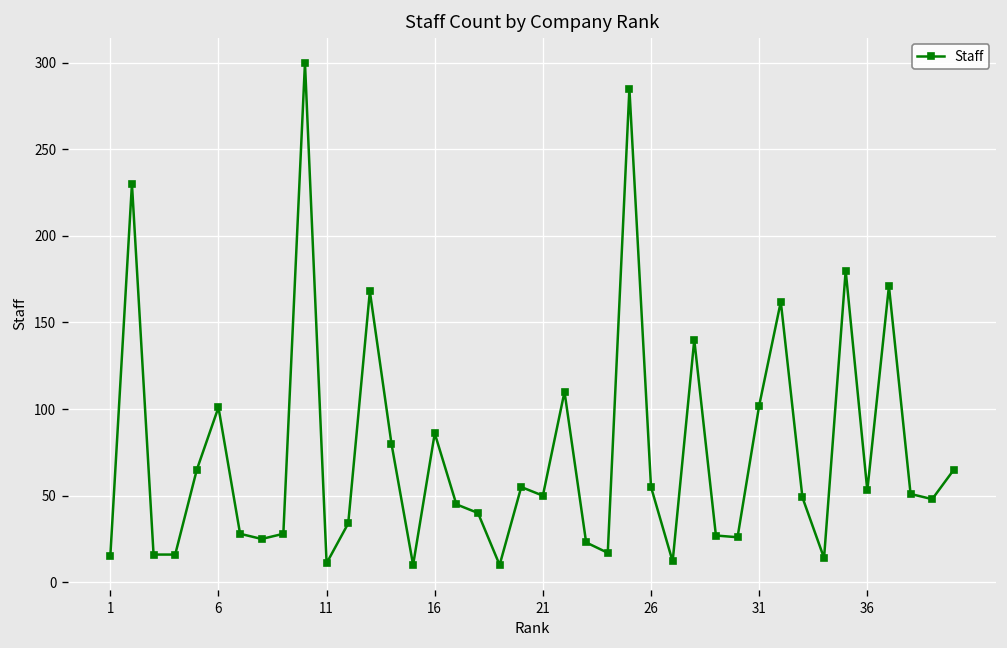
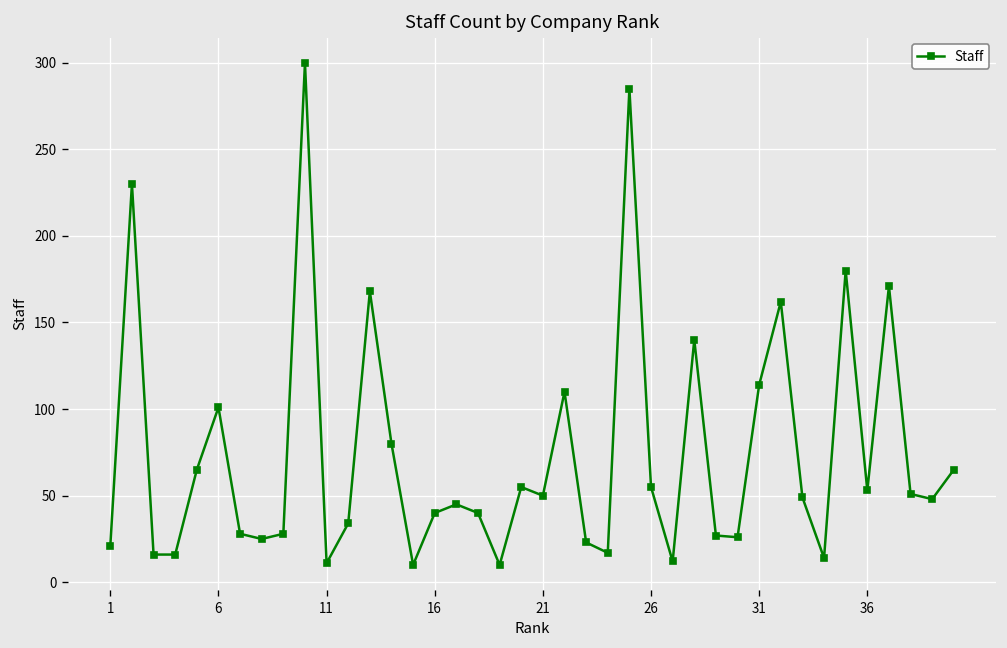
1: 15 -> 21
16: 86 -> 40
31: 102 -> 114
